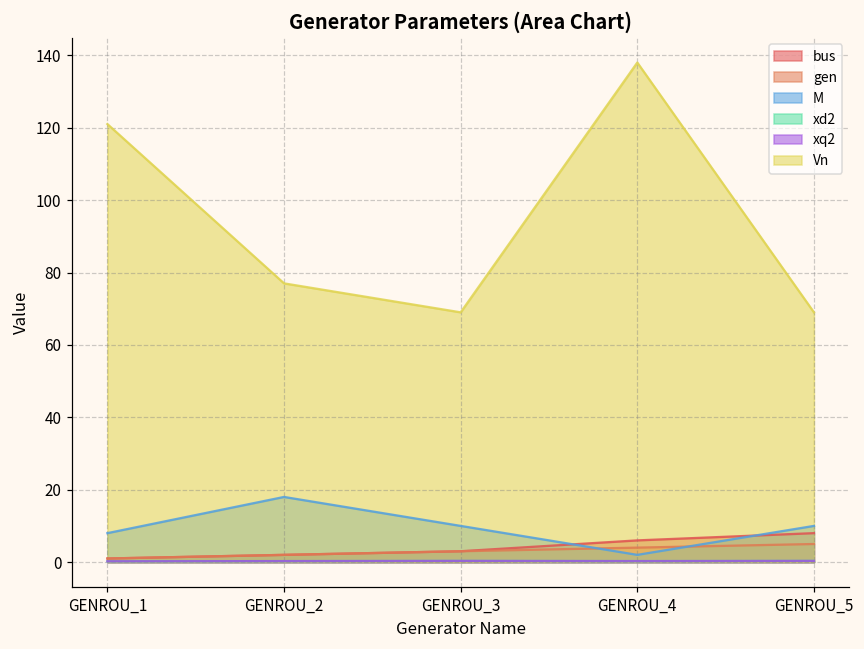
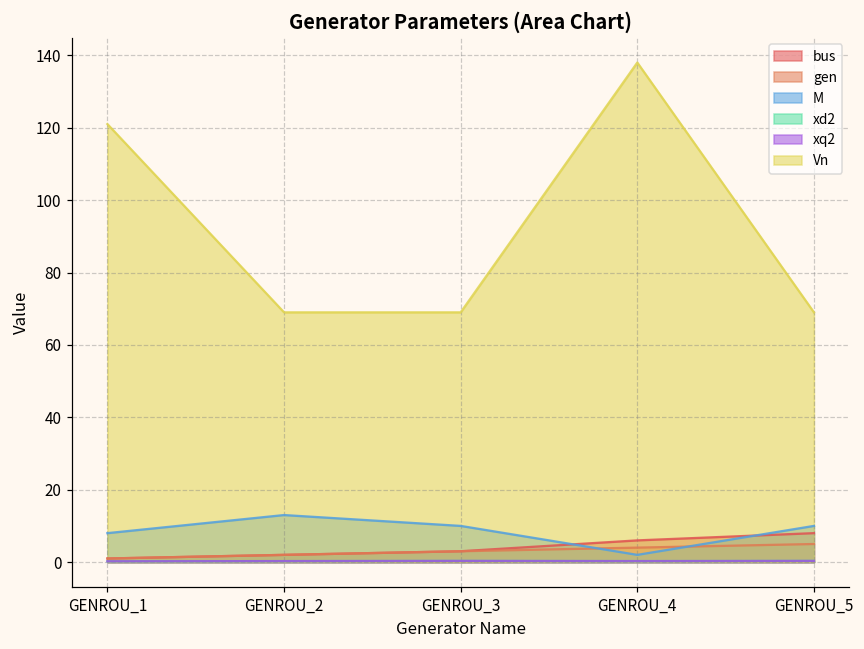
M, GENROU_2: 18 -> 13
Vn, GENROU_2: 77 -> 69
